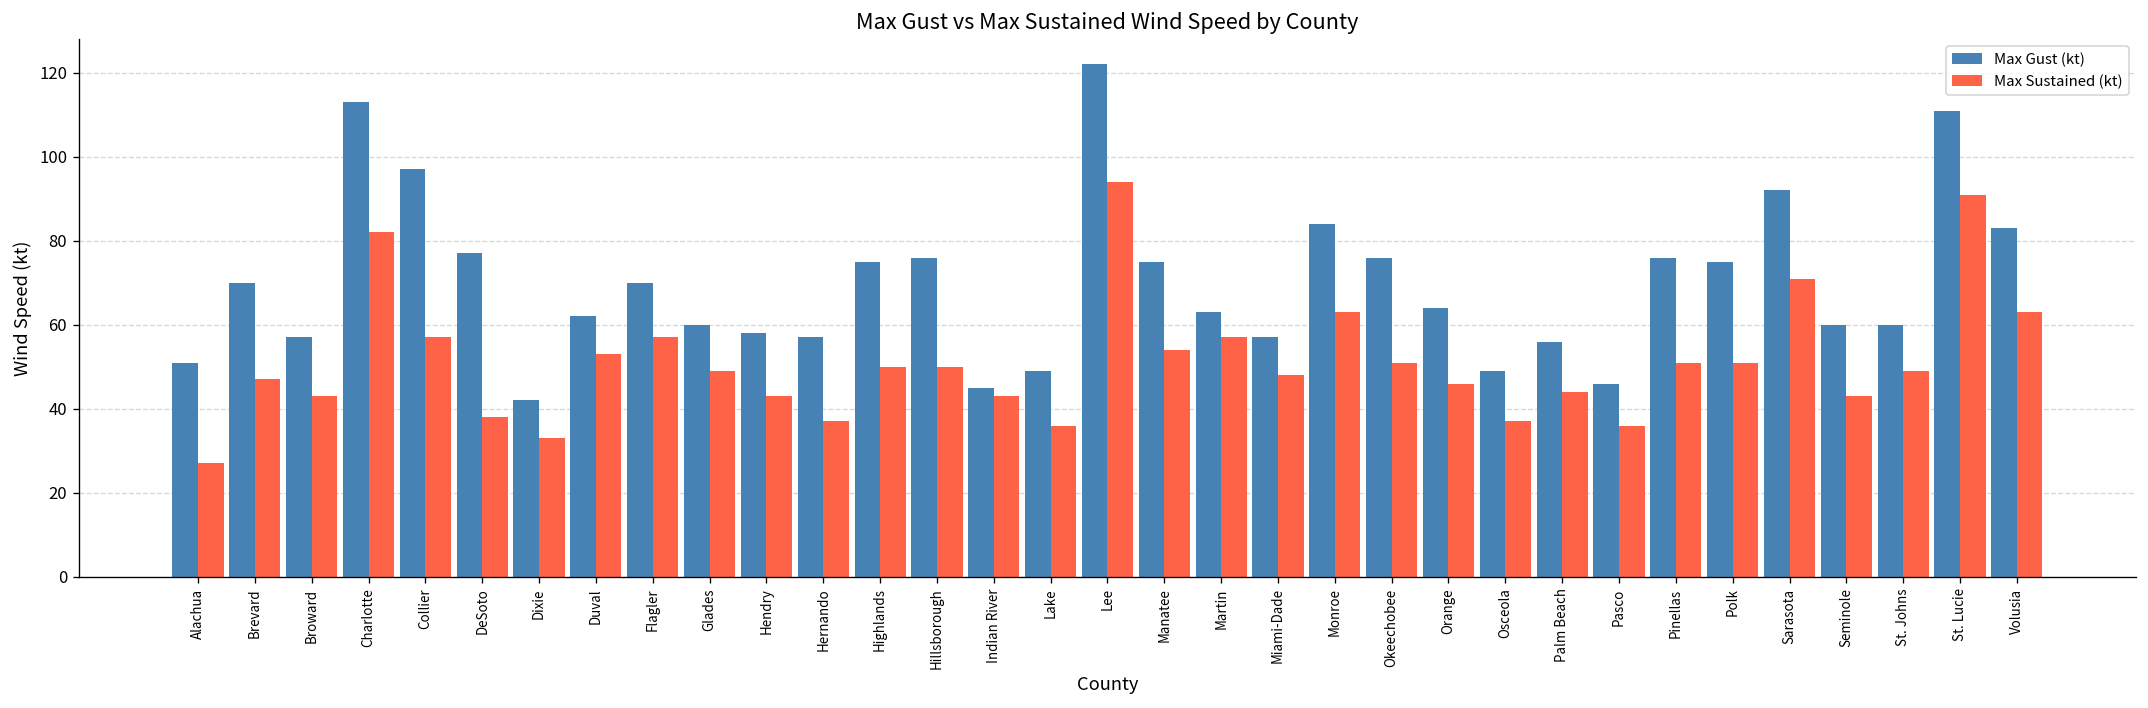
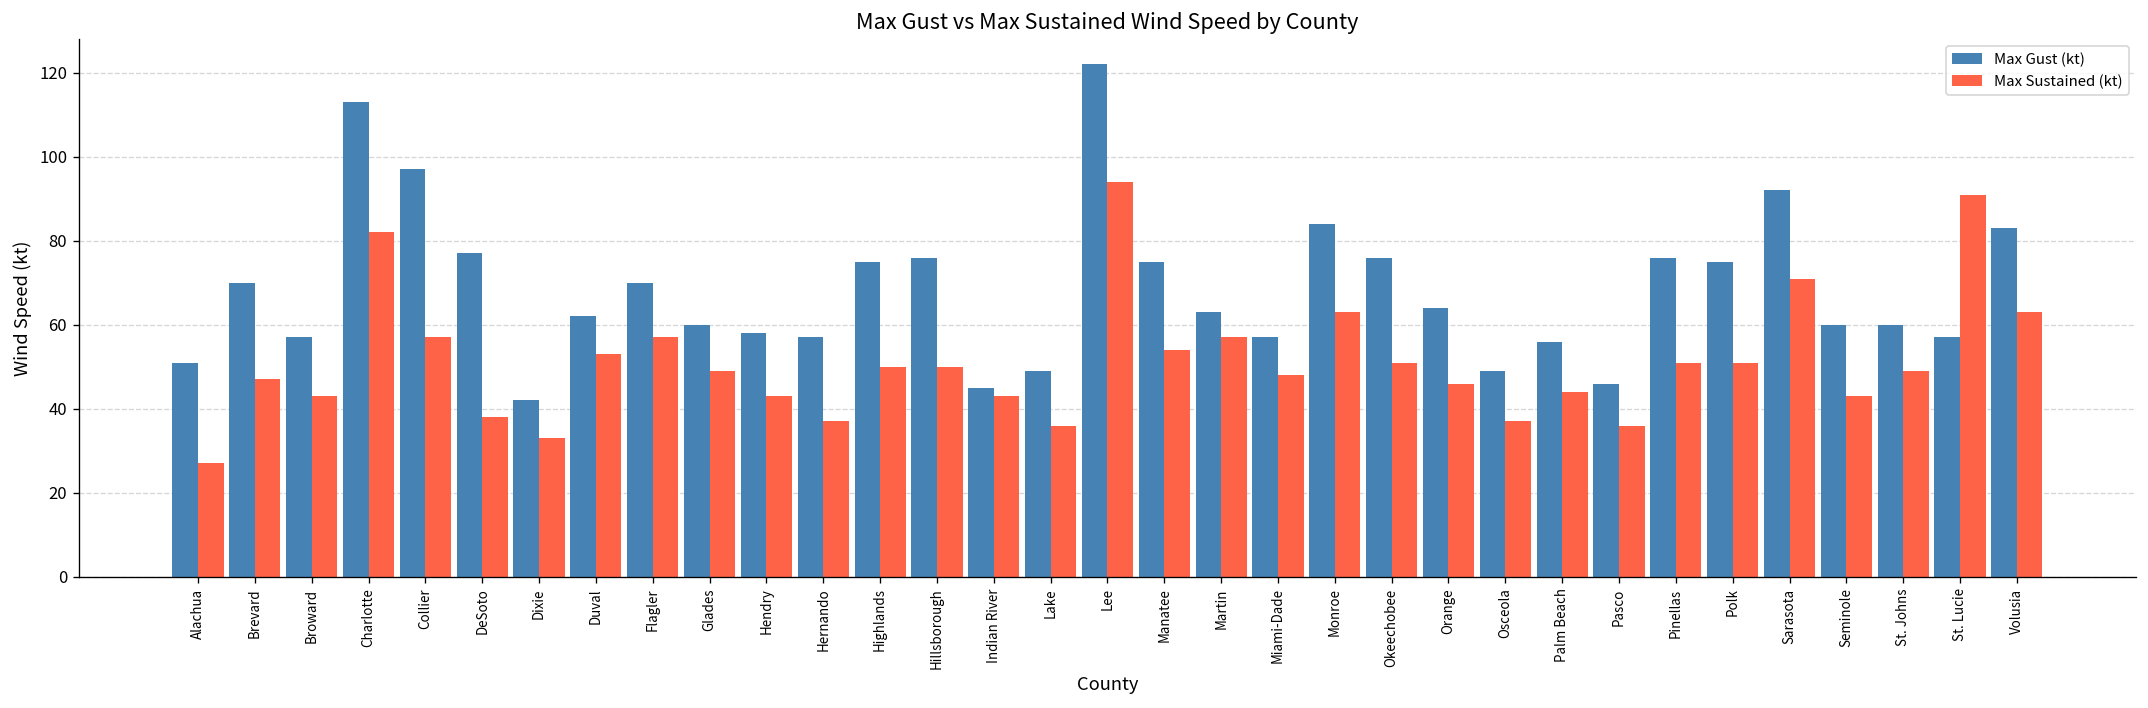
Max Gust (kt), St. Lucie: 111 -> 57
